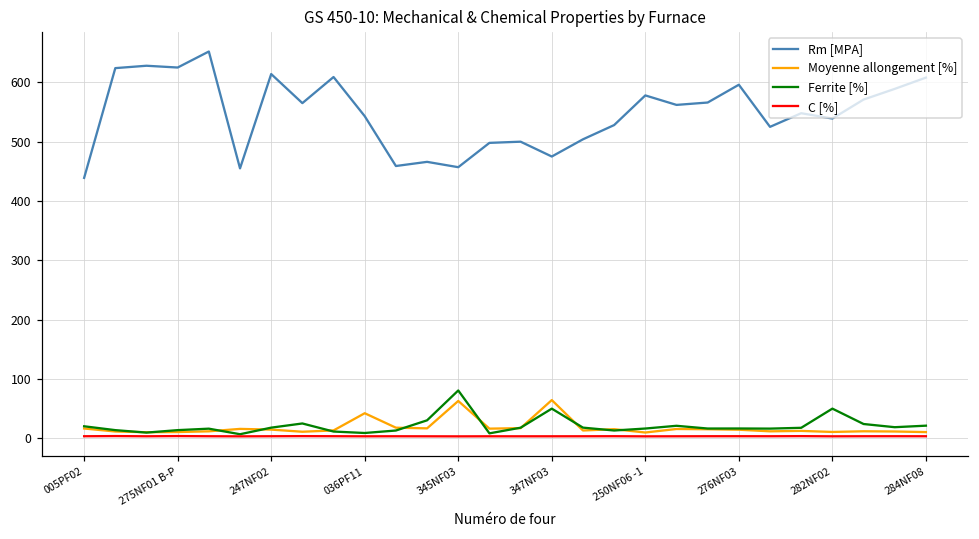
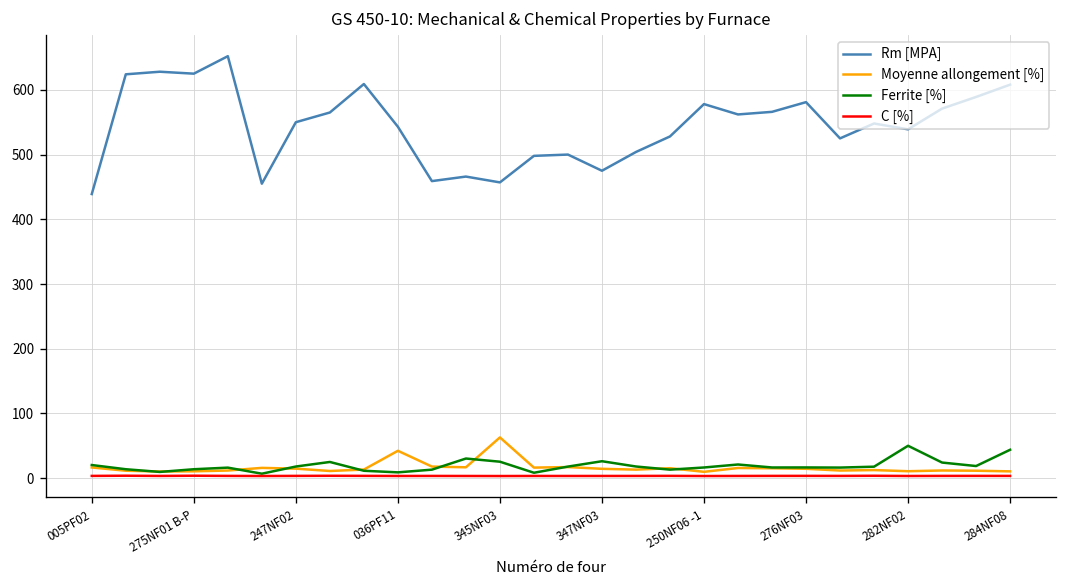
Rm [MPA], 247NF02: 610 -> 550
Ferrite [%], 345NF03: 80 -> 30
Moyenne allongement [%], 347NF03: 60 -> 10
Ferrite [%], 347NF03: 50 -> 30
Rm [MPA], 276NF03: 600 -> 580
Ferrite [%], 284NF08: 20 -> 40
